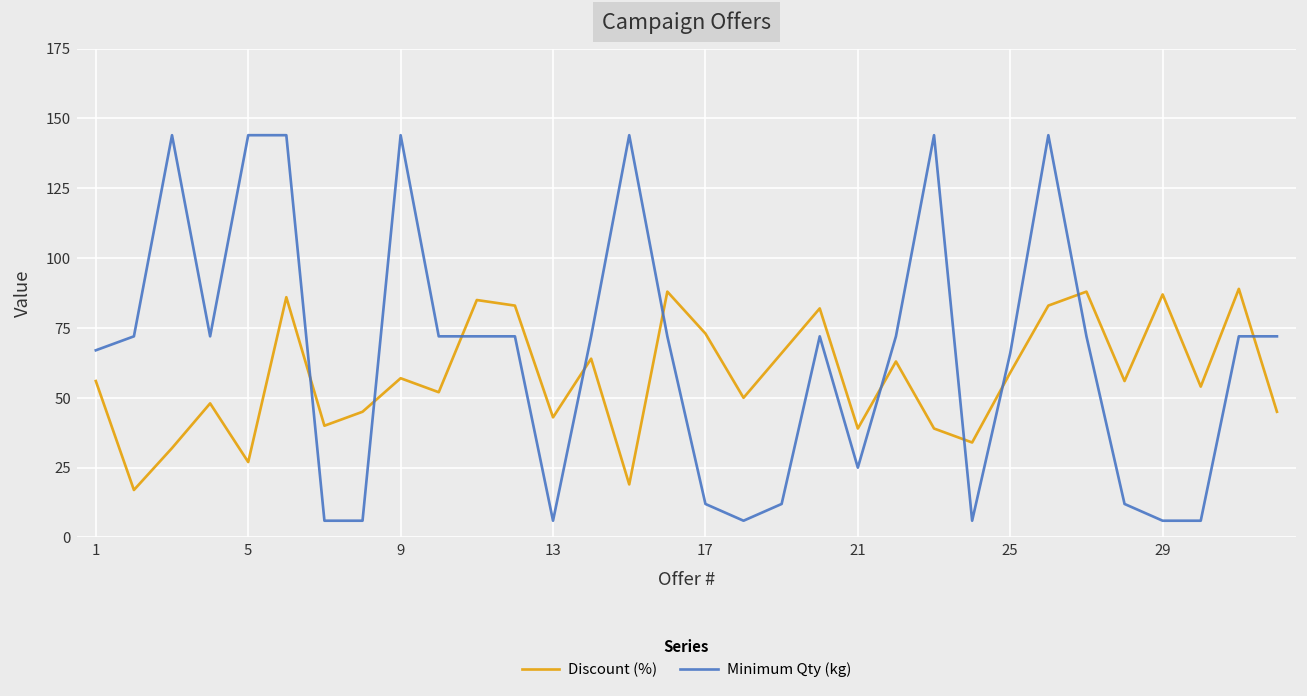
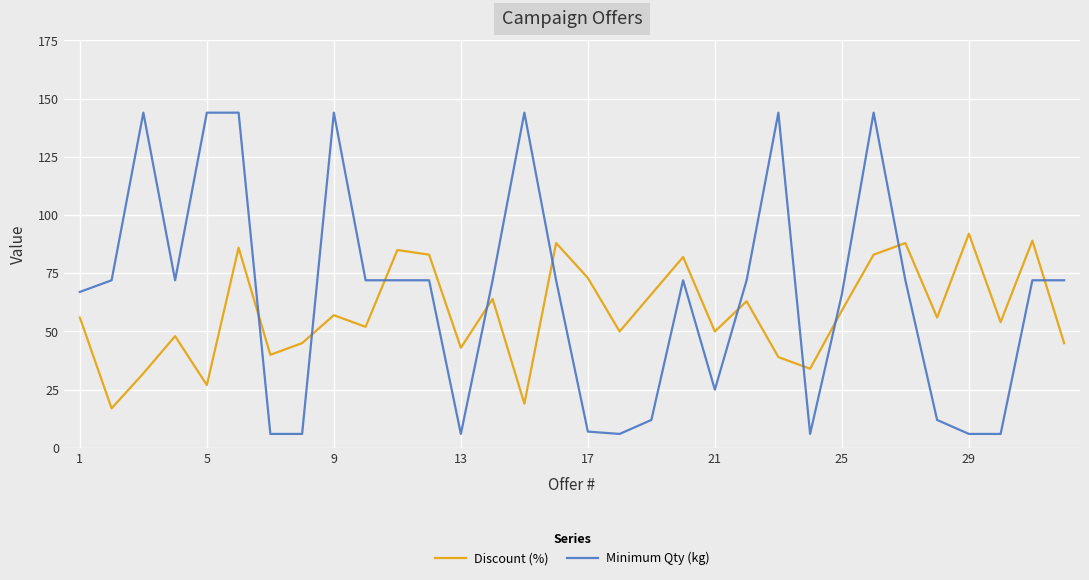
Minimum Qty (kg), 17: 12 -> 7
Discount (%), 21: 39 -> 50
Discount (%), 29: 87 -> 92
